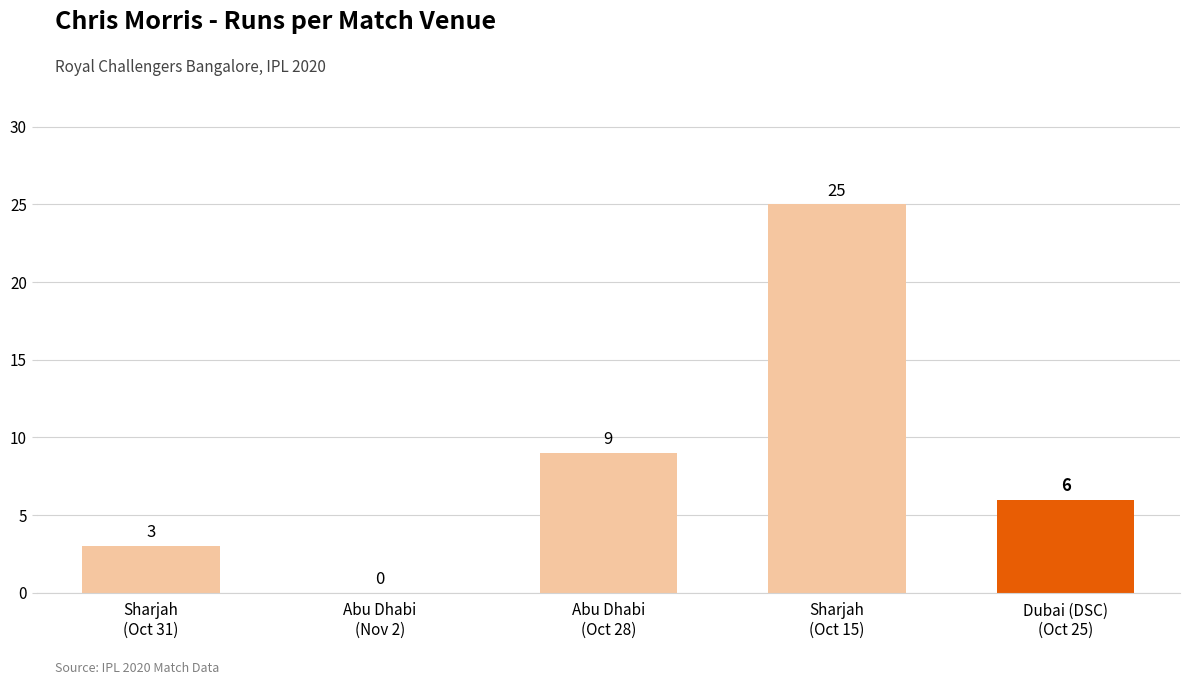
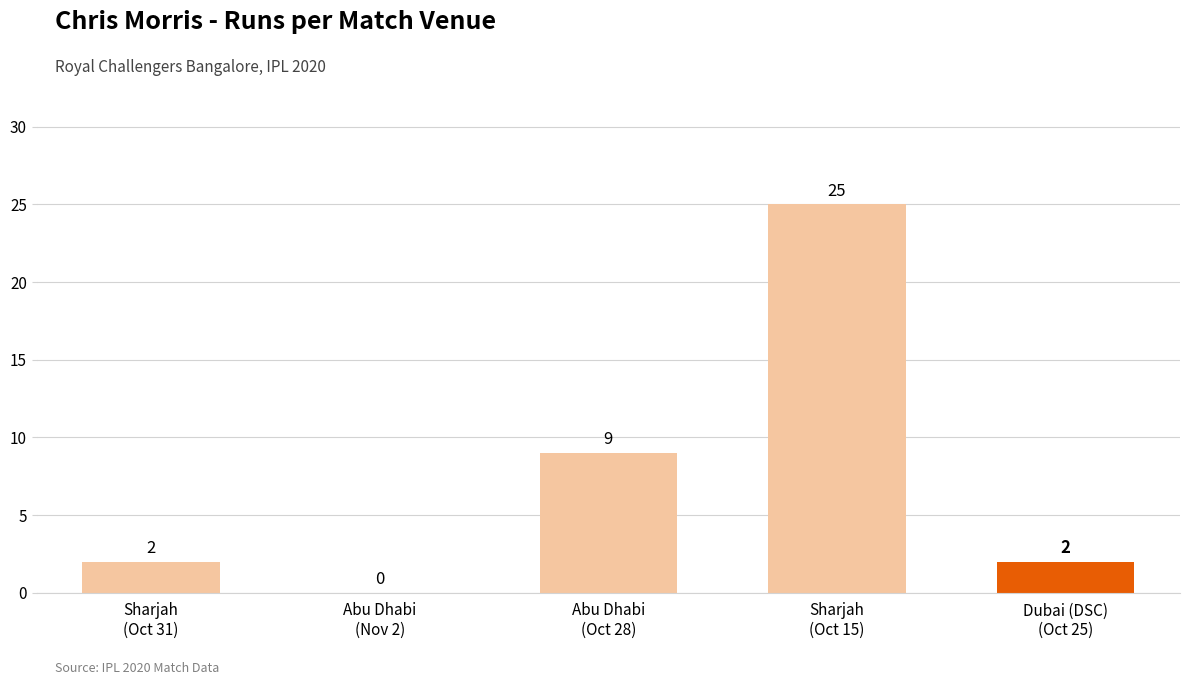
Sharjah (Oct 31): 3 -> 2
Dubai (DSC) (Oct 25): 6 -> 2
